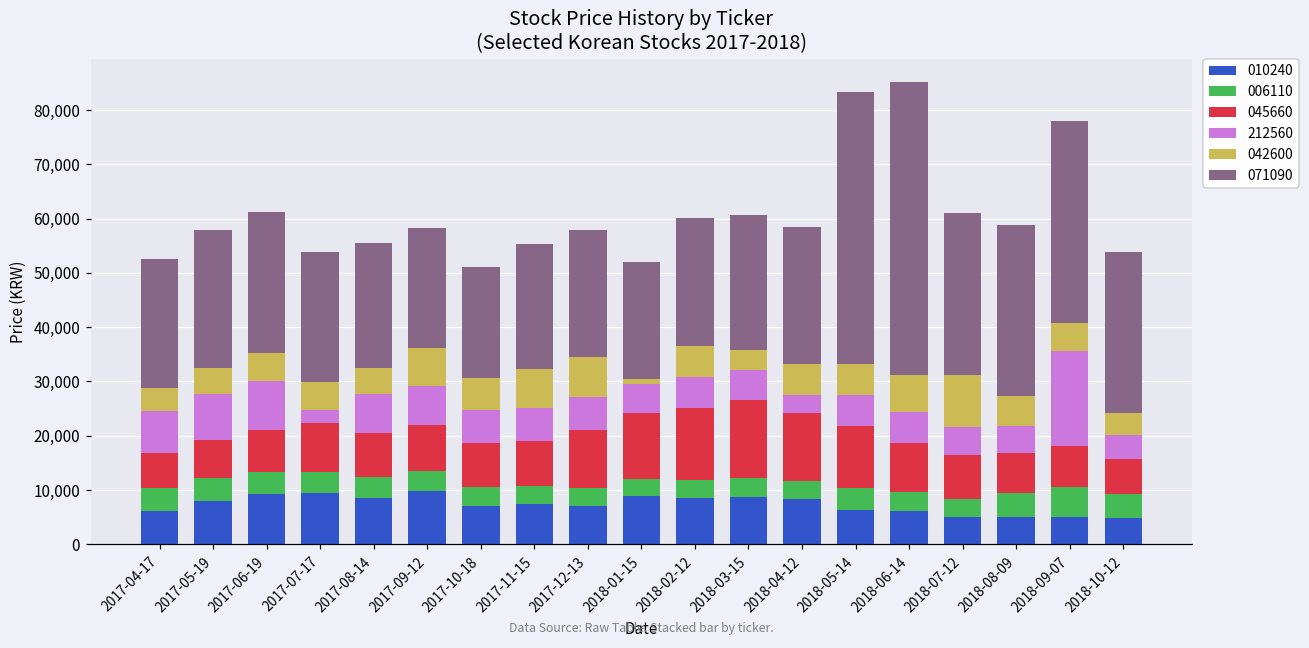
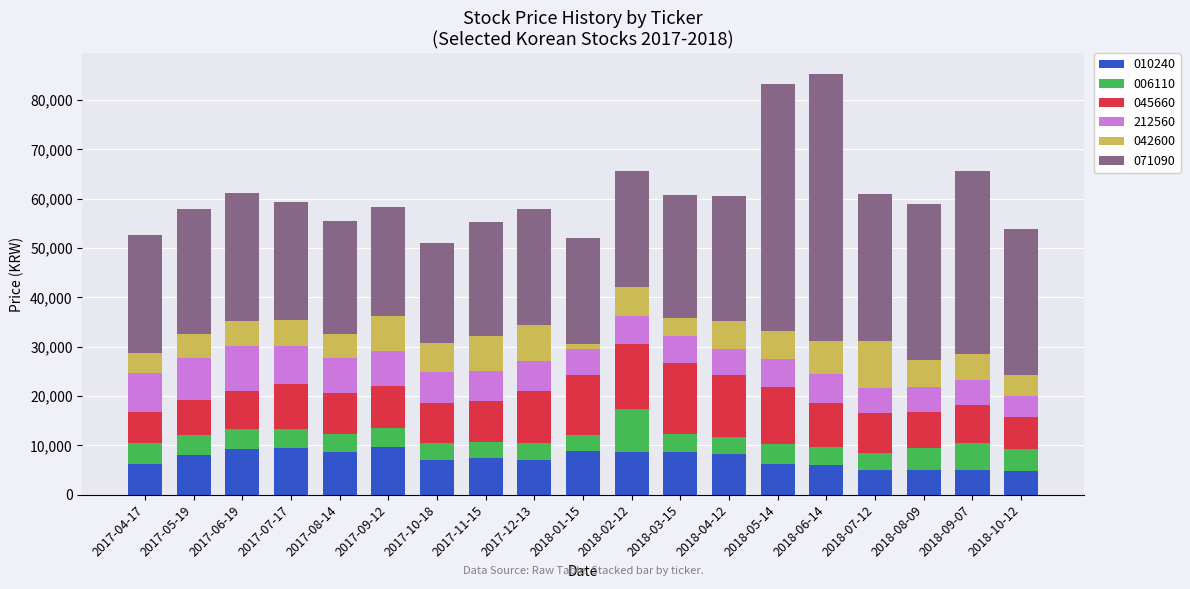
212560, 2017-07-17: 2,000 -> 8,000
006110, 2018-02-12: 3,000 -> 9,000
212560, 2018-04-12: 3,000 -> 5,000
212560, 2018-09-07: 18,000 -> 5,000
